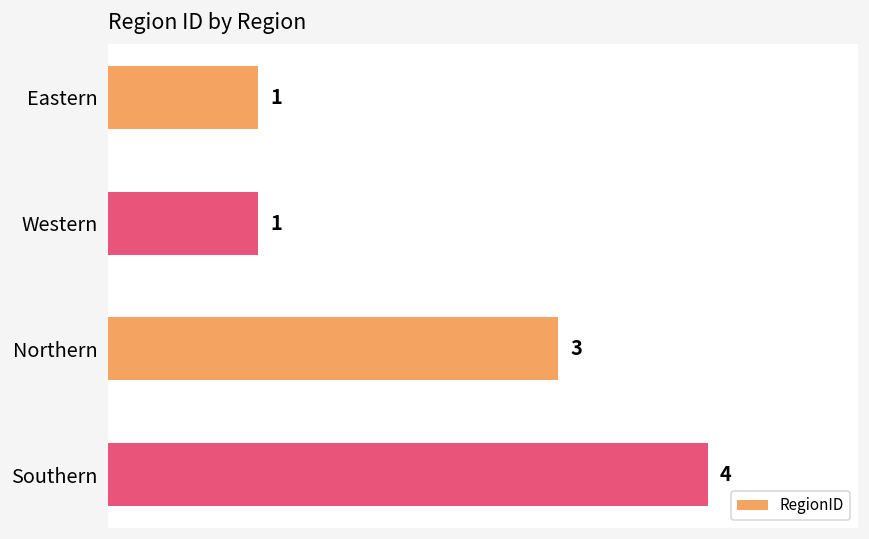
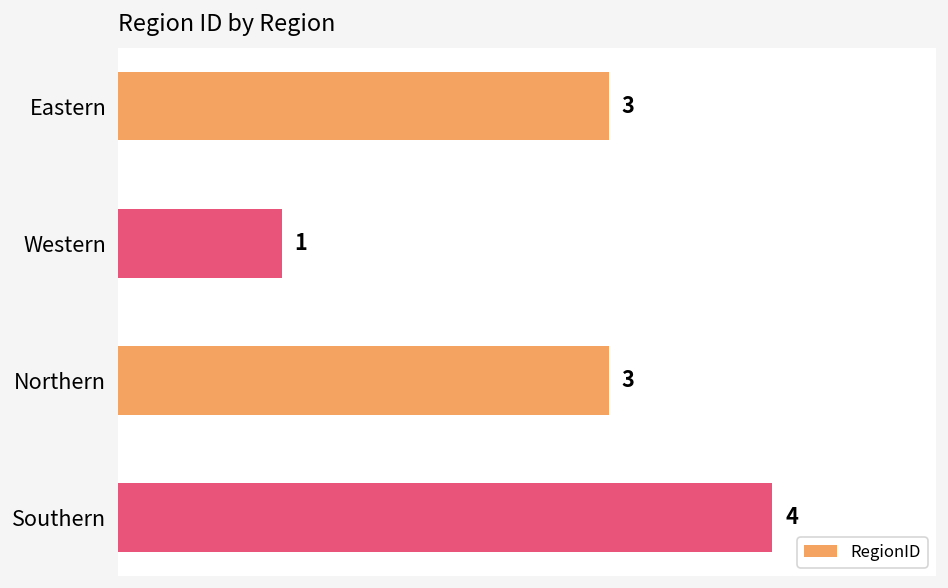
Eastern: 1 -> 3
